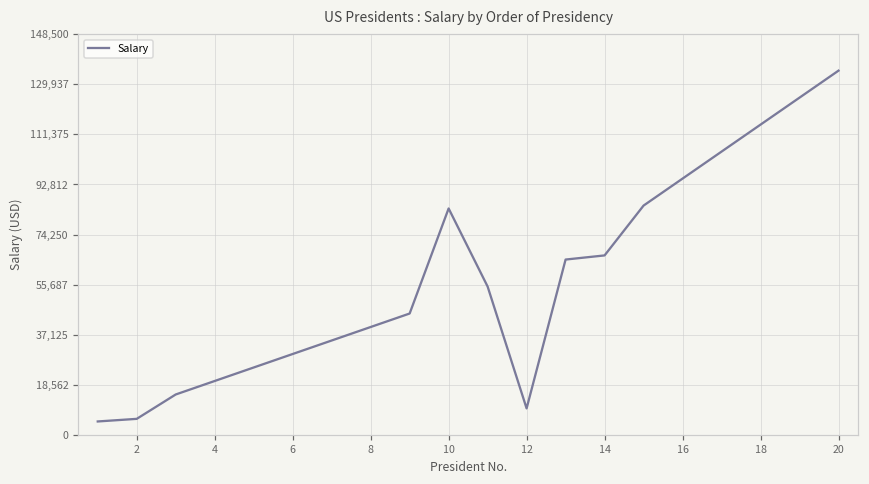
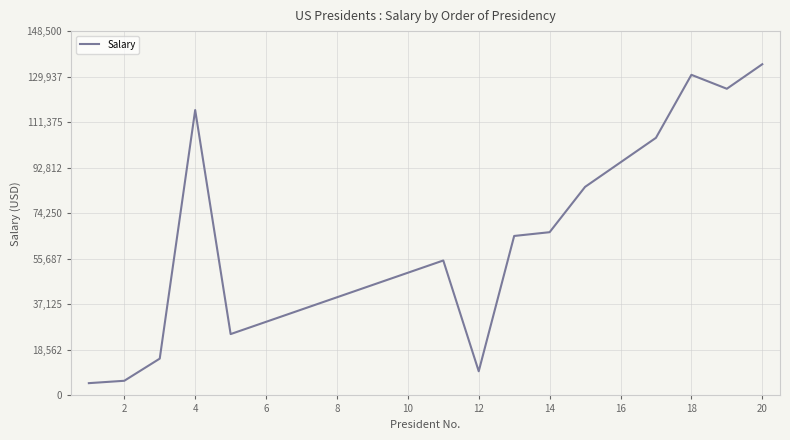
4: 20,000 -> 116,000
10: 84,000 -> 50,000
18: 115,000 -> 131,000
